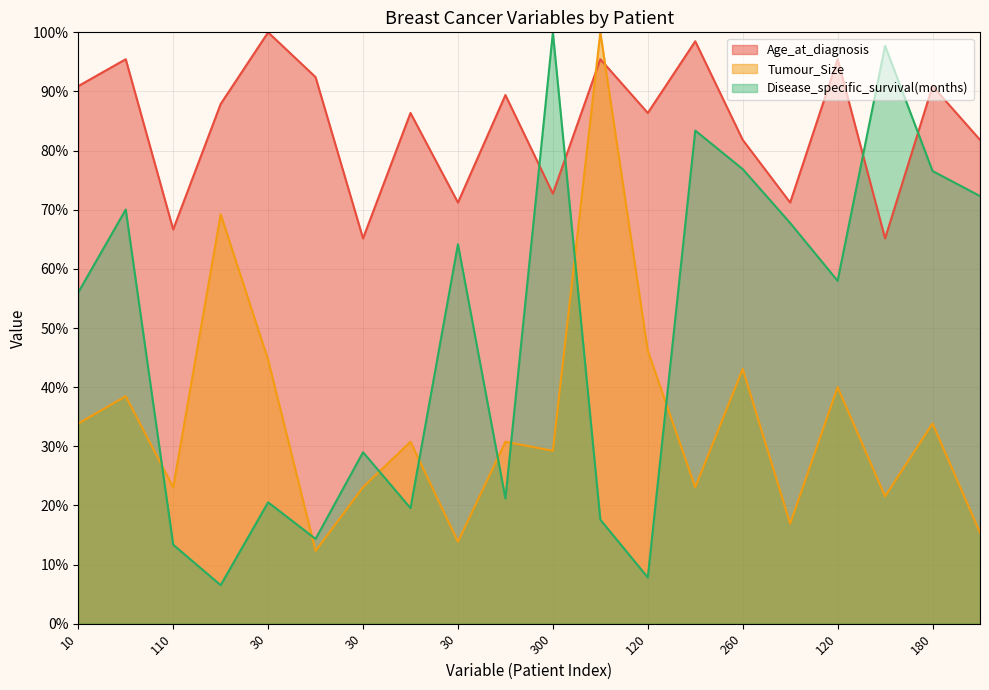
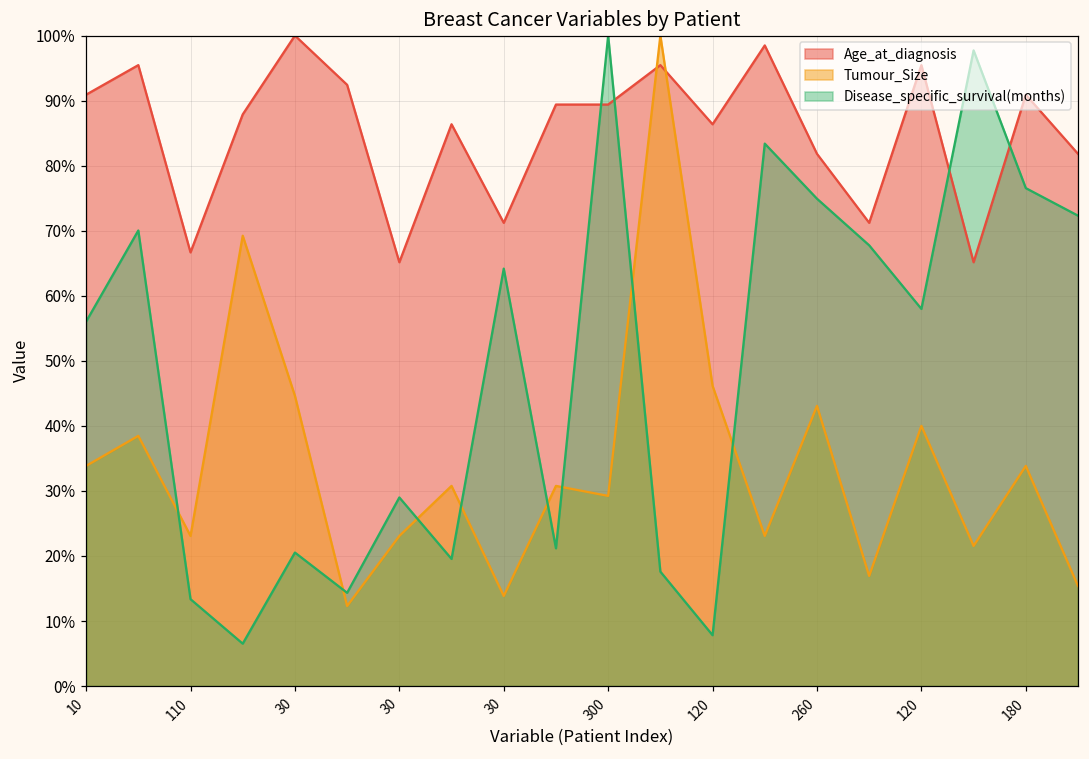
Age_at_diagnosis, 300: 73% -> 89%
Disease_specific_survival(months), 260: 77% -> 75%
